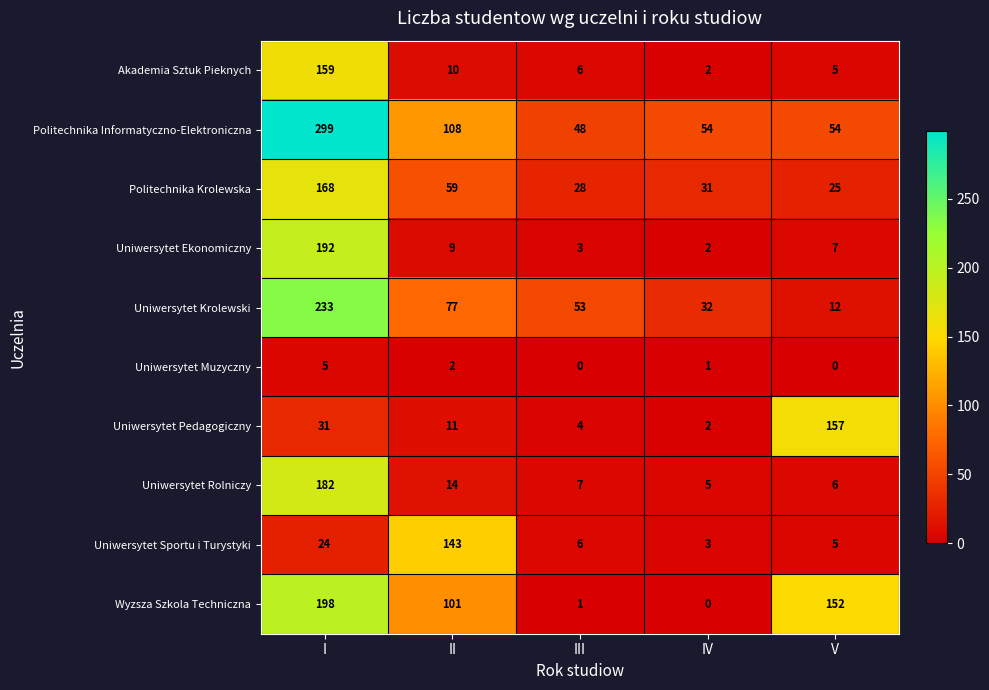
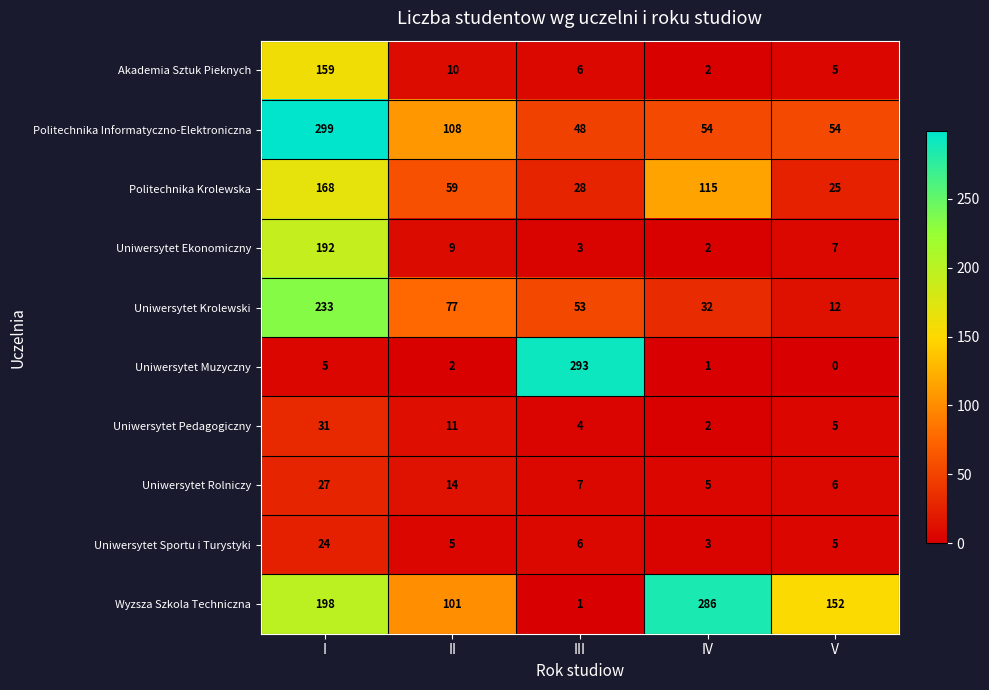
Politechnika Krolewska, IV: 31 -> 115
Uniwersytet Muzyczny, III: 0 -> 293
Uniwersytet Pedagogiczny, V: 157 -> 5
Uniwersytet Rolniczy, I: 182 -> 27
Uniwersytet Sportu i Turystyki, II: 143 -> 5
Wyzsza Szkola Techniczna, IV: 0 -> 286
